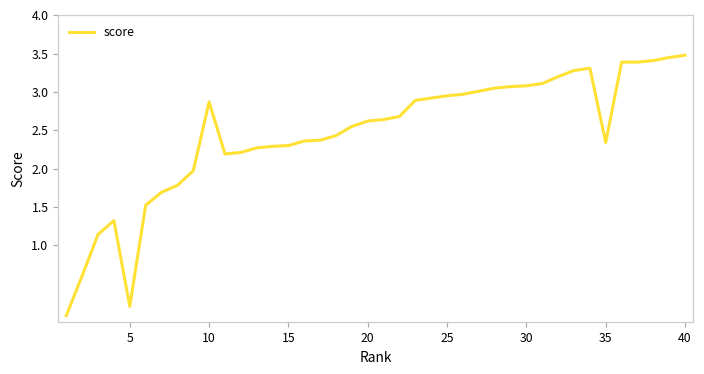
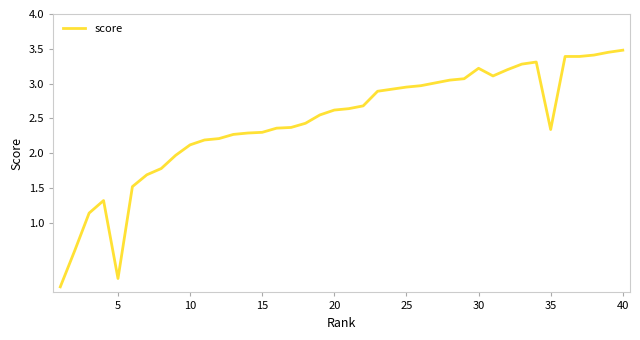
10: 2.9 -> 2.1
30: 3.1 -> 3.2
